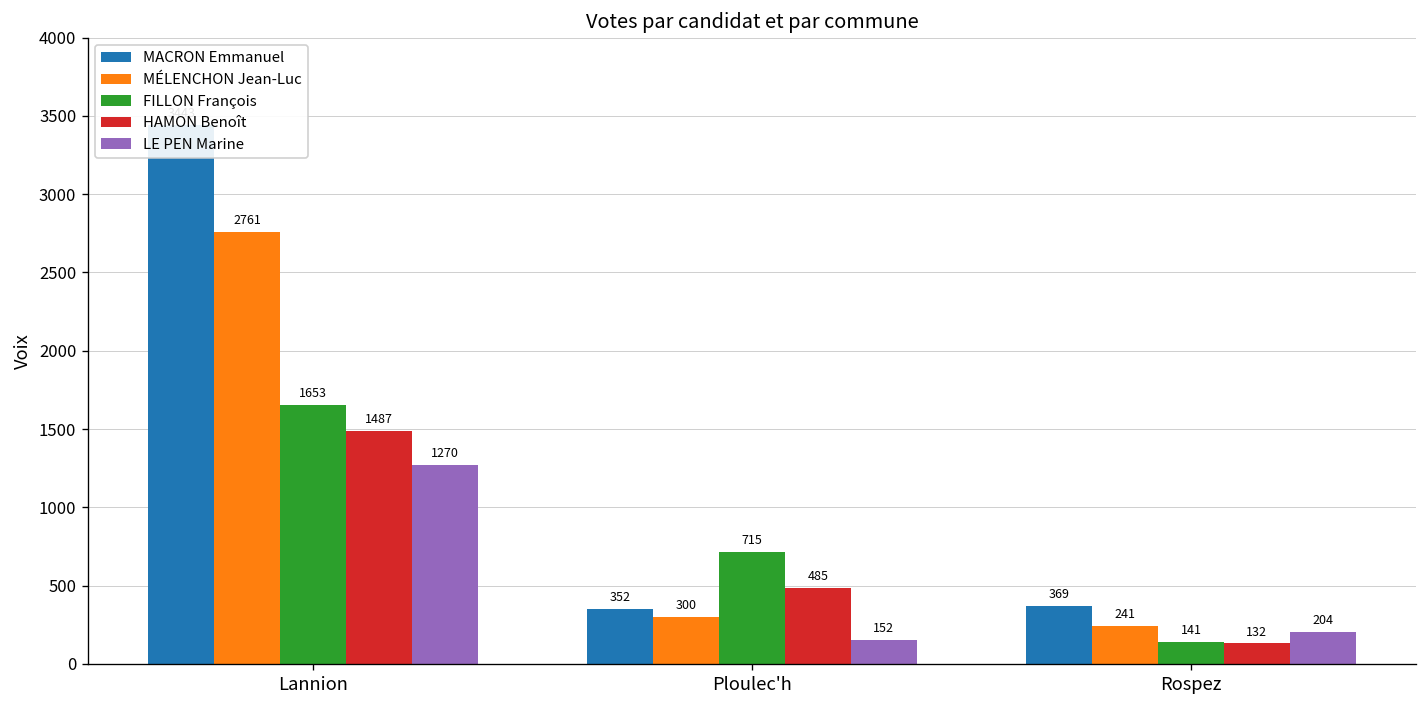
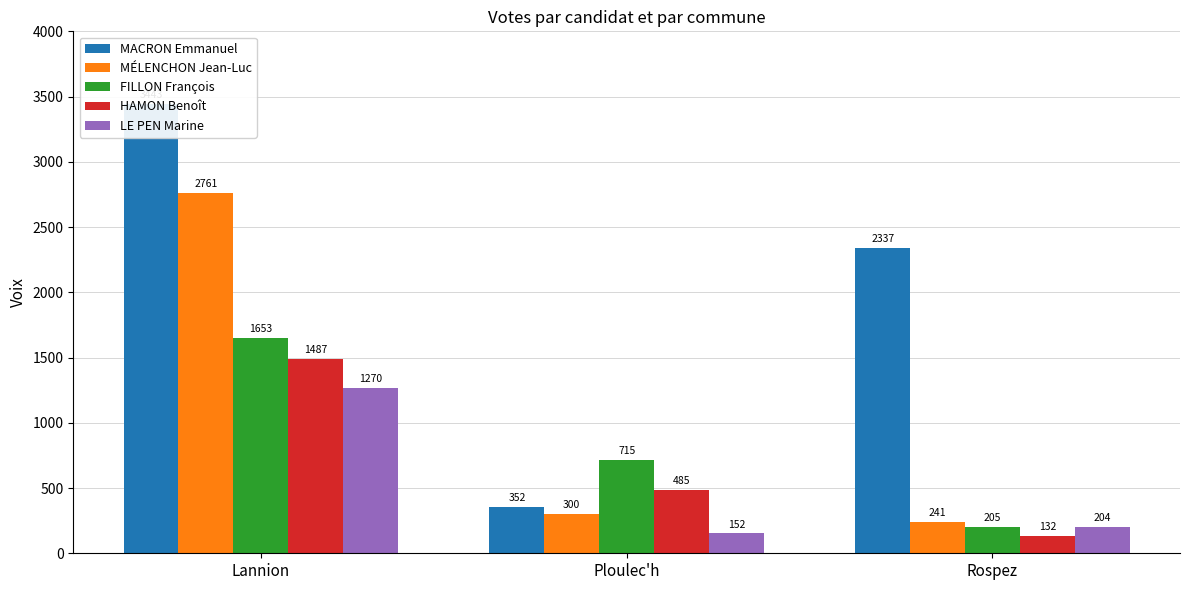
MACRON Emmanuel, Rospez: 369 -> 2337
FILLON François, Rospez: 141 -> 205
